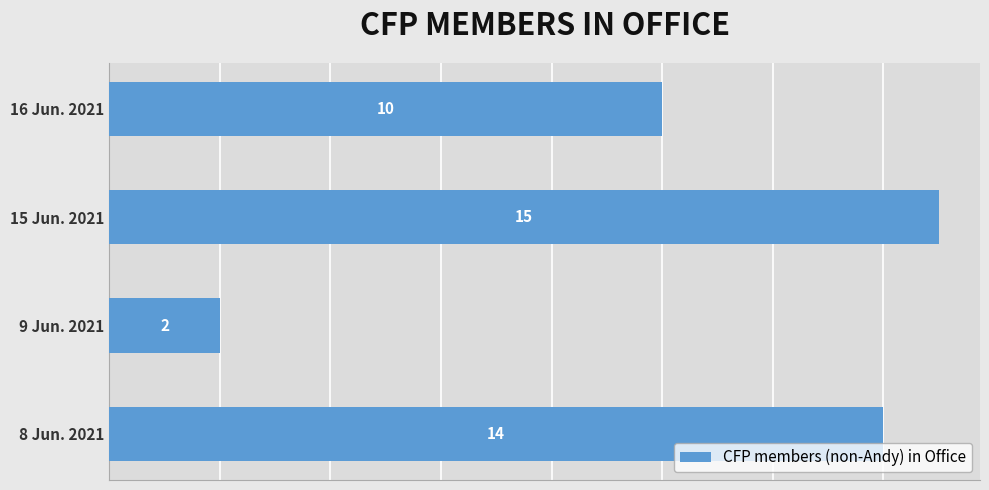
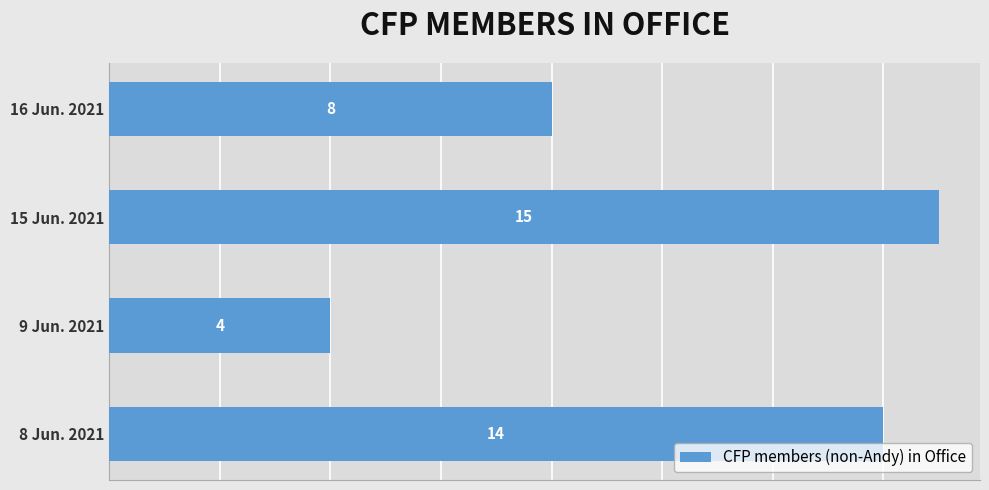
16 Jun. 2021: 10 -> 8
9 Jun. 2021: 2 -> 4
